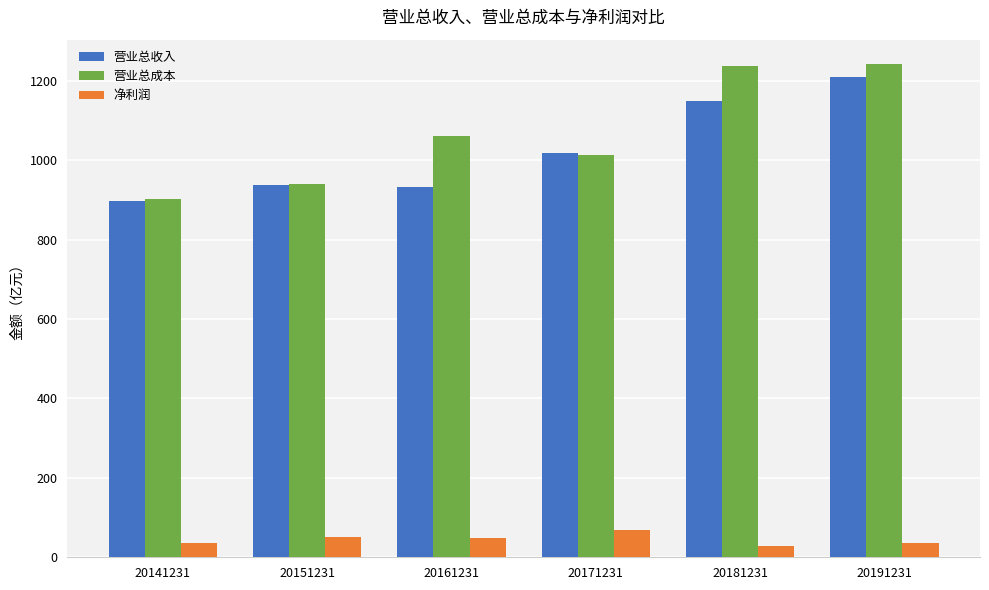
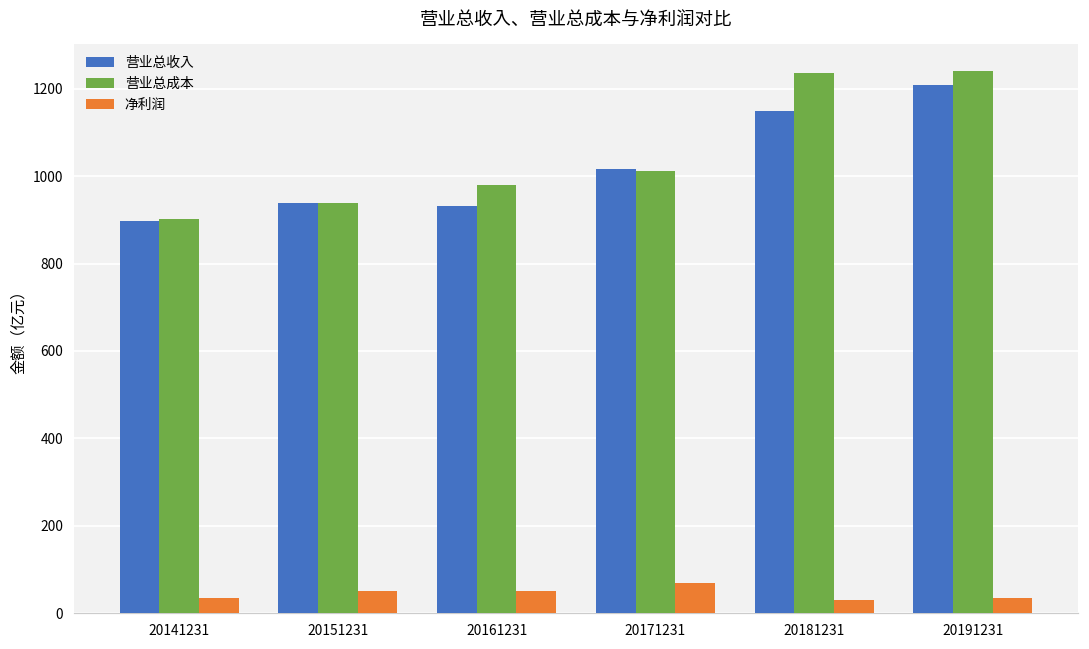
营业总成本, 20161231: 1060 -> 980
